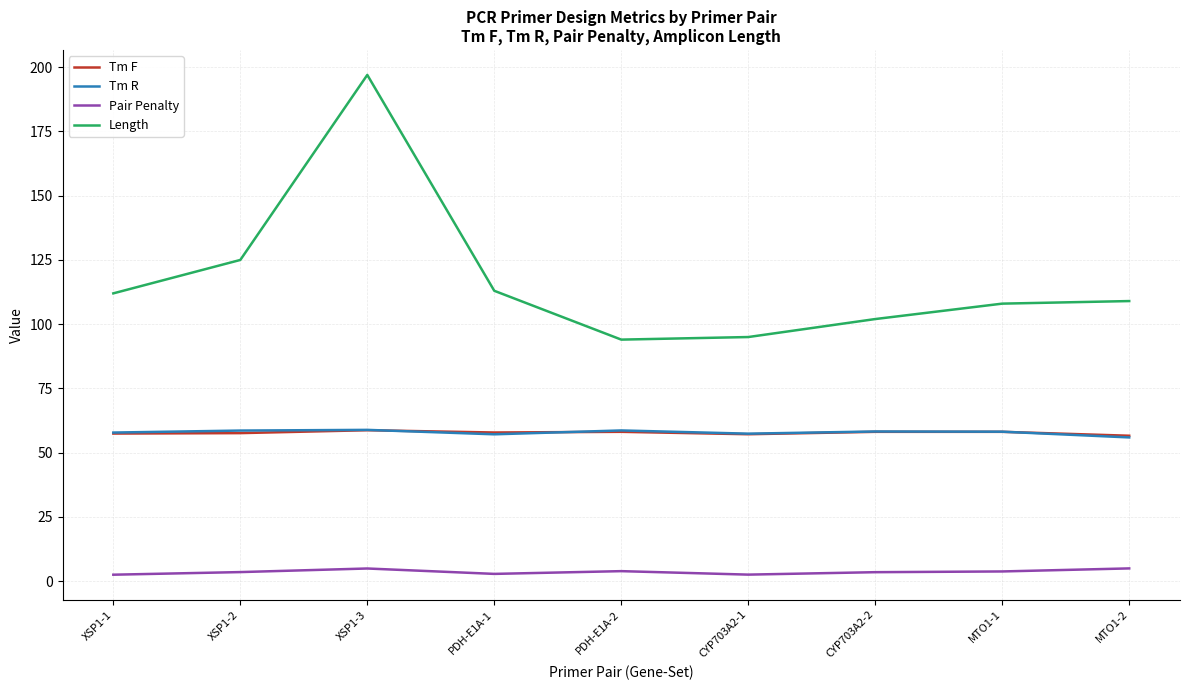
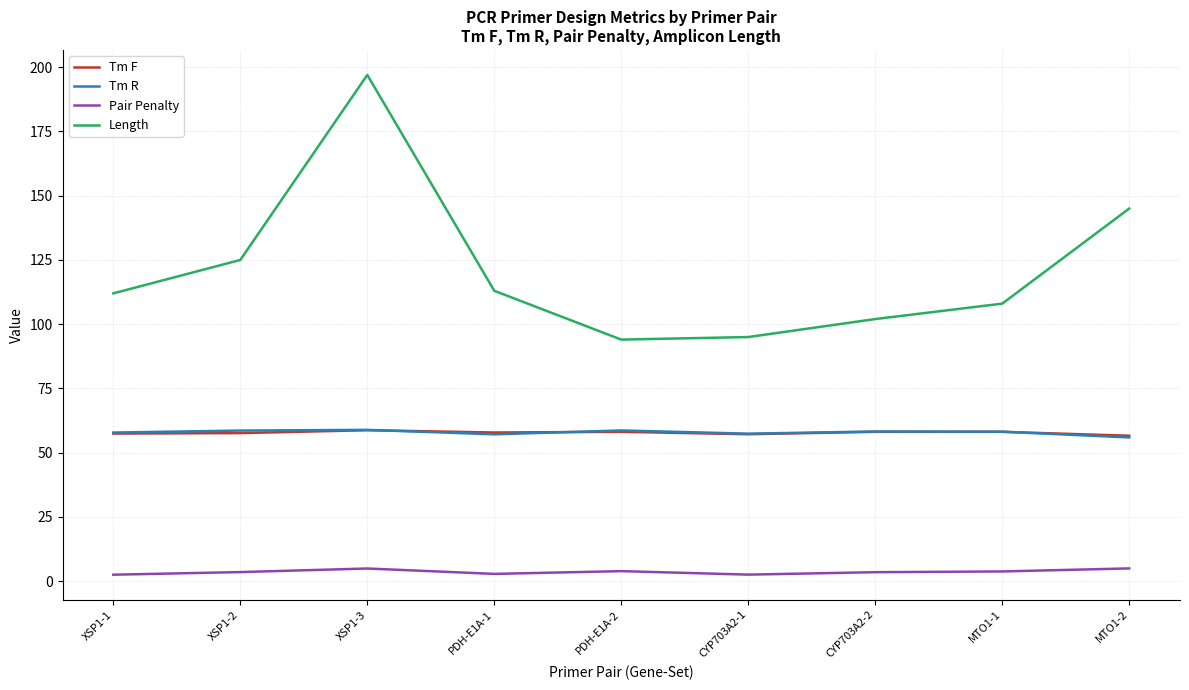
Length, MTO1-2: 109 -> 145
